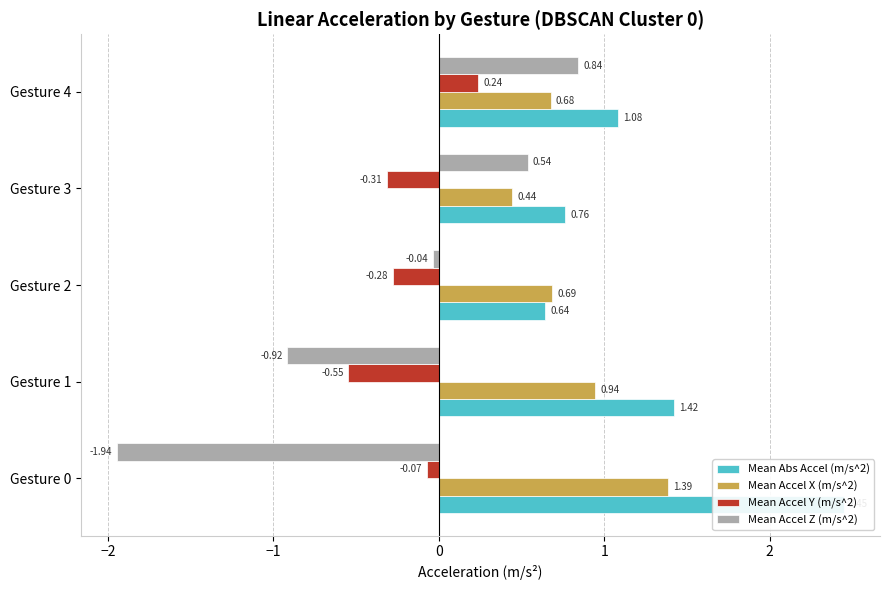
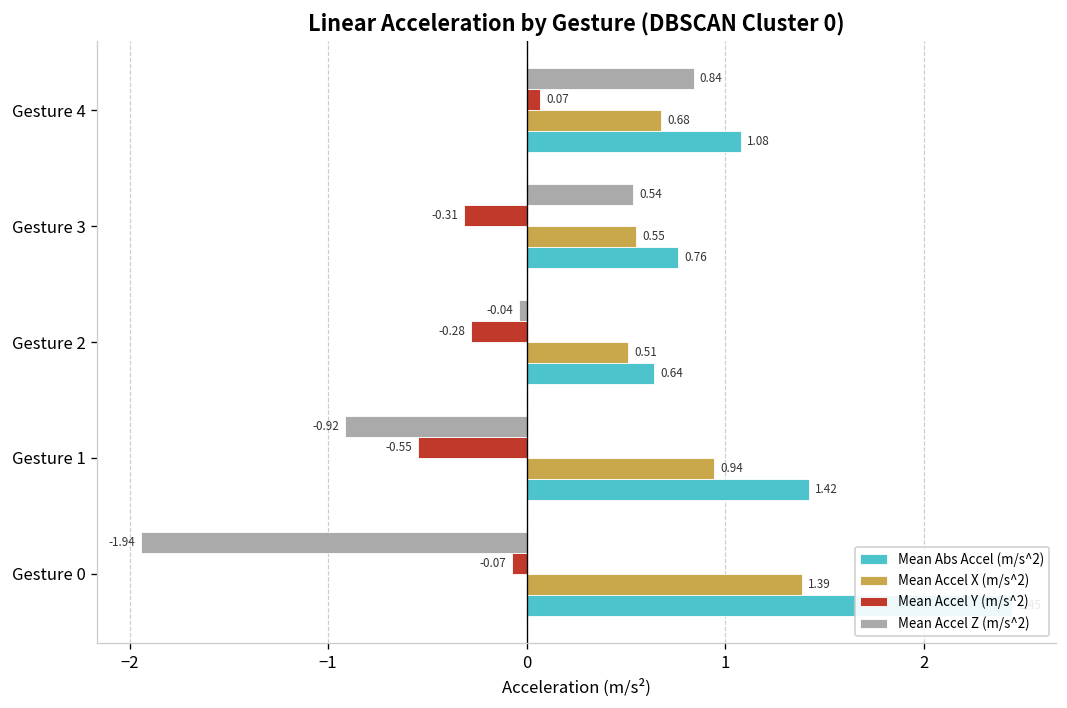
Mean Accel Y (m/s^2), Gesture 4: 0.24 -> 0.07
Mean Accel X (m/s^2), Gesture 3: 0.44 -> 0.55
Mean Accel X (m/s^2), Gesture 2: 0.69 -> 0.51
